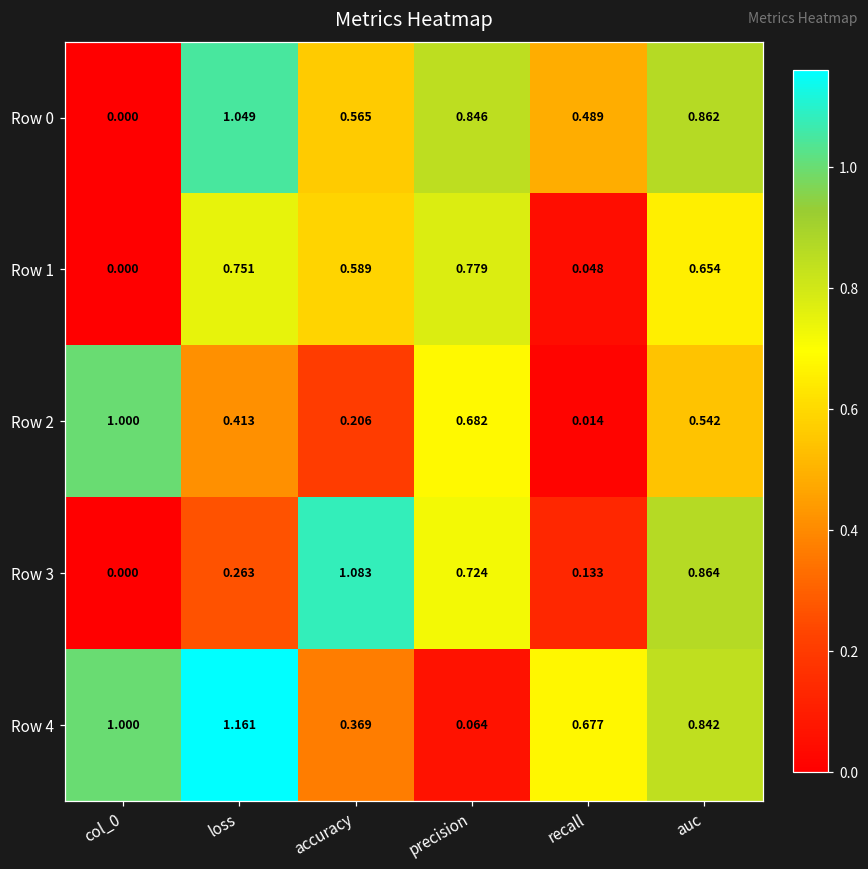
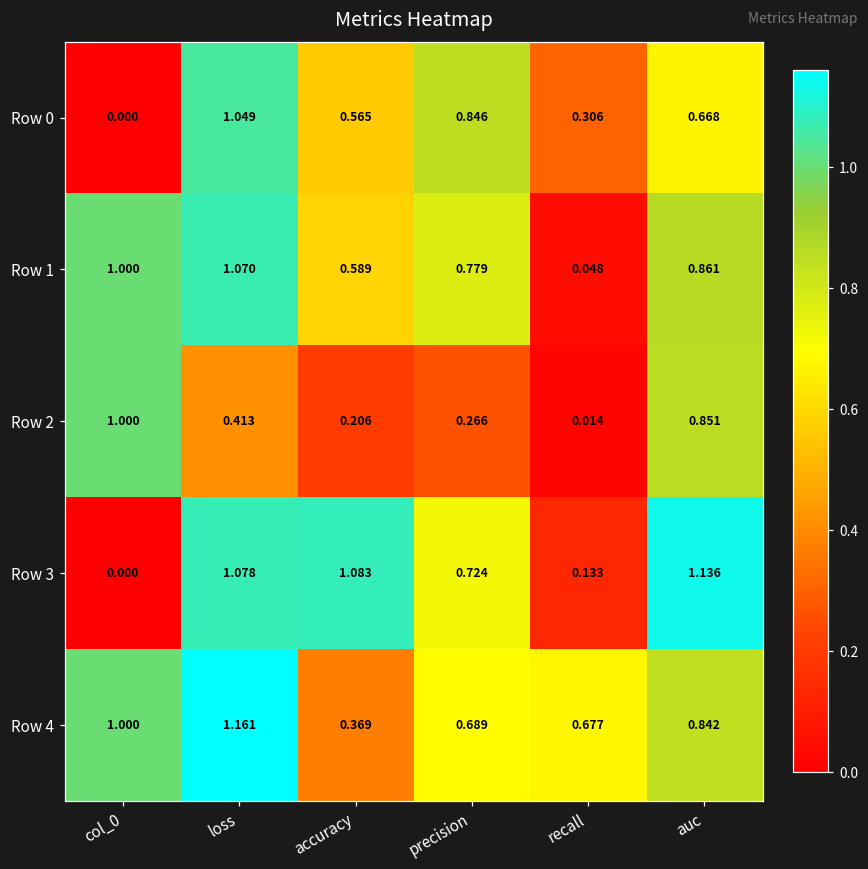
Row 0, recall: 0.489 -> 0.306
Row 0, auc: 0.862 -> 0.668
Row 1, col_0: 0.000 -> 1.000
Row 1, loss: 0.751 -> 1.070
Row 1, auc: 0.654 -> 0.861
Row 2, precision: 0.682 -> 0.266
Row 2, auc: 0.542 -> 0.851
Row 3, loss: 0.263 -> 1.078
Row 3, auc: 0.864 -> 1.136
Row 4, precision: 0.064 -> 0.689
